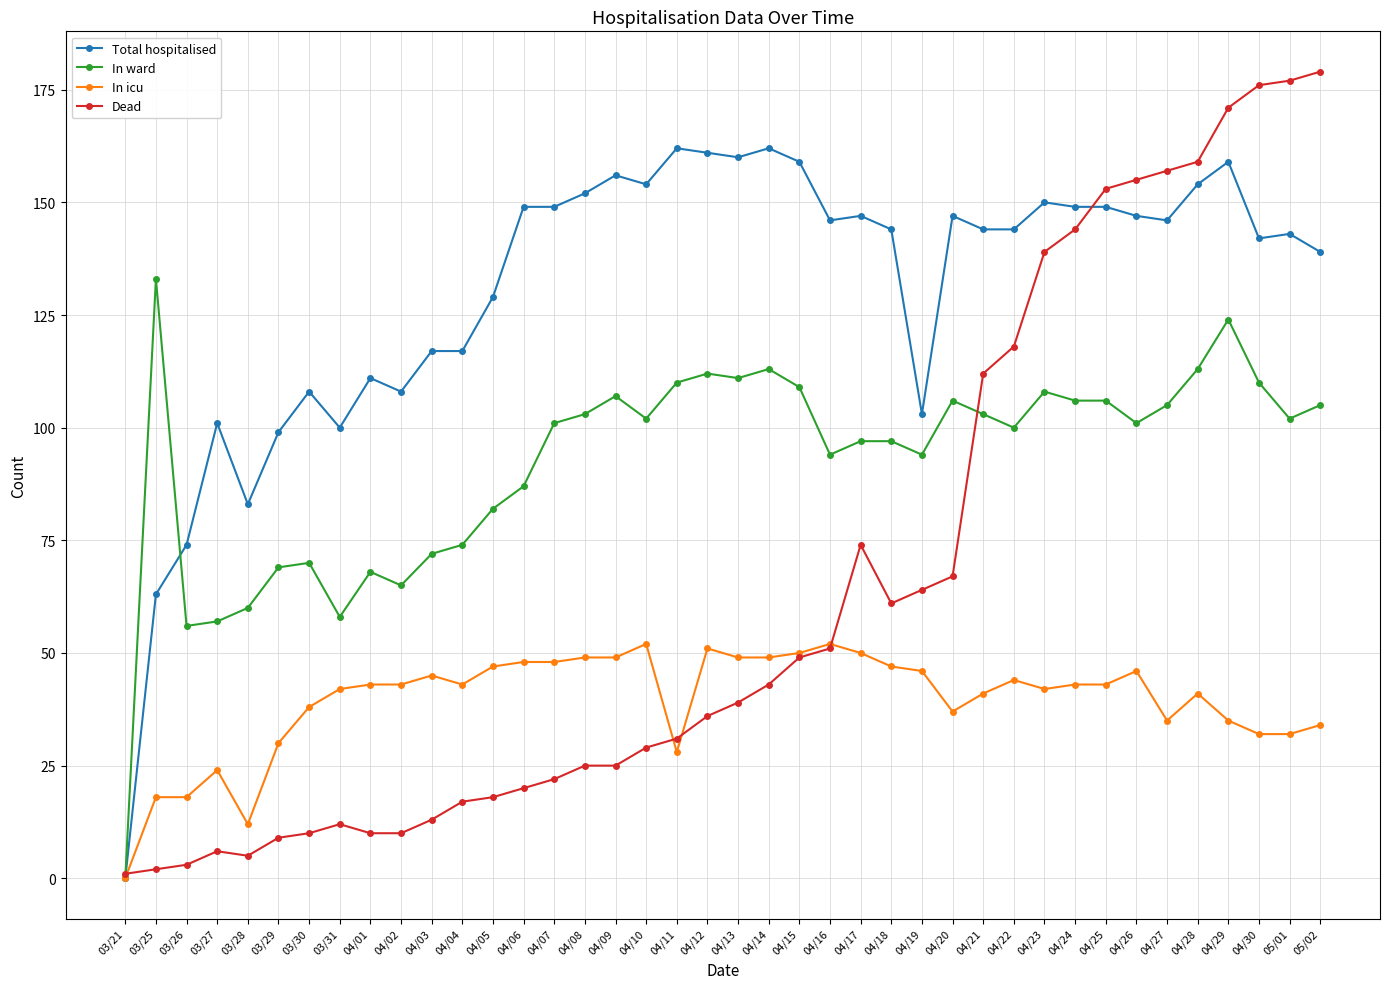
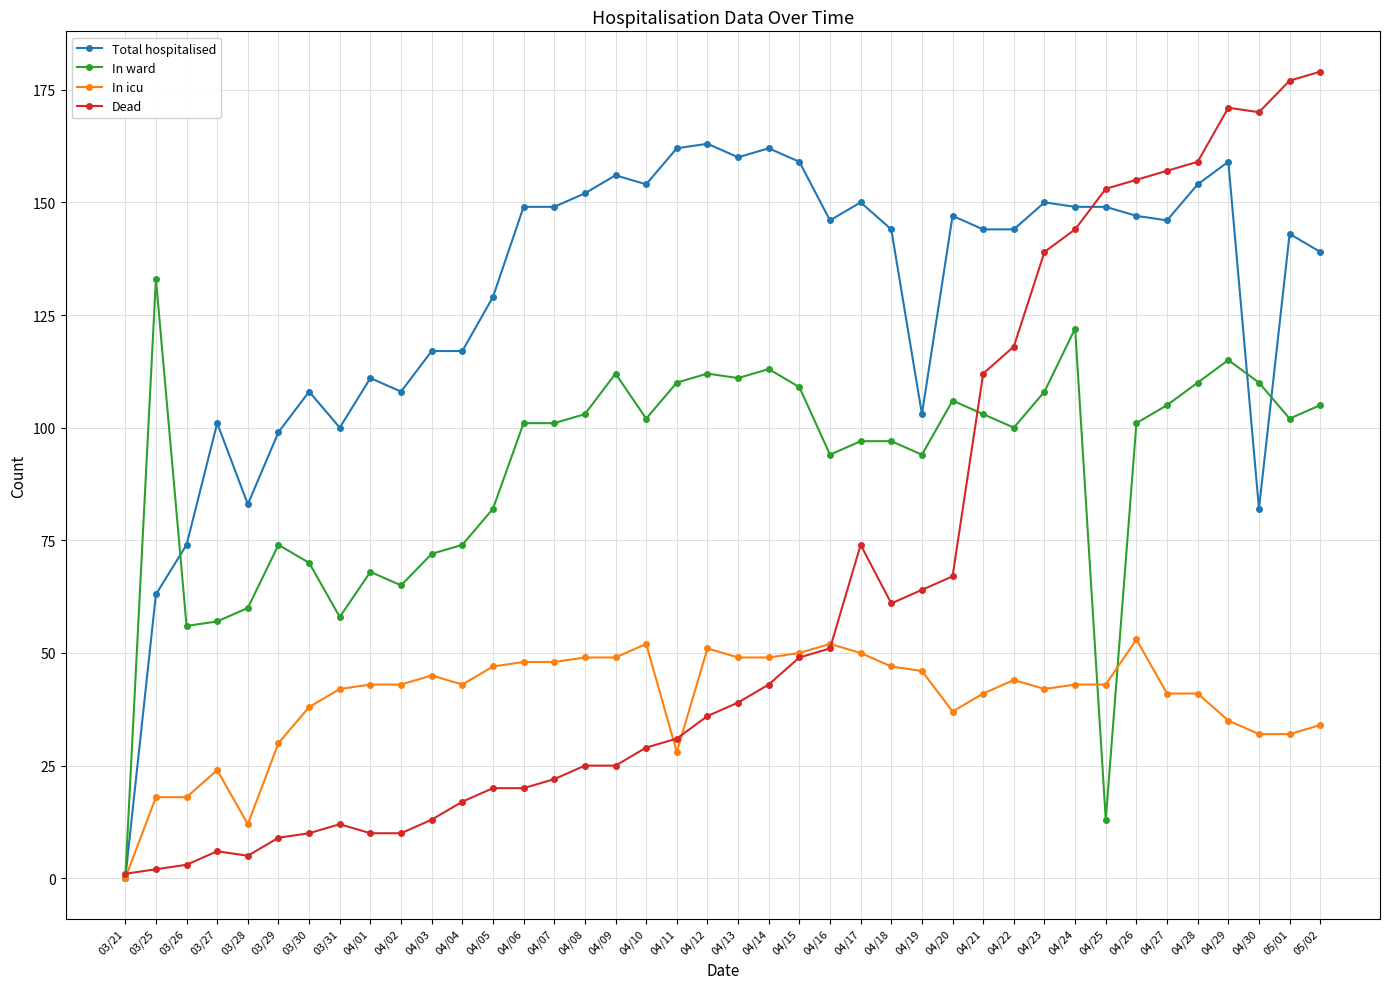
In ward, 03/29: 69 -> 74
Dead, 04/05: 18 -> 20
In ward, 04/06: 87 -> 101
In ward, 04/09: 107 -> 112
Total hospitalised, 04/12: 161 -> 163
Total hospitalised, 04/17: 147 -> 150
In ward, 04/24: 106 -> 122
In ward, 04/25: 106 -> 13
In icu, 04/26: 46 -> 53
In icu, 04/27: 35 -> 41
In ward, 04/28: 113 -> 110
In ward, 04/29: 124 -> 115
Total hospitalised, 04/30: 142 -> 82
Dead, 04/30: 176 -> 170
